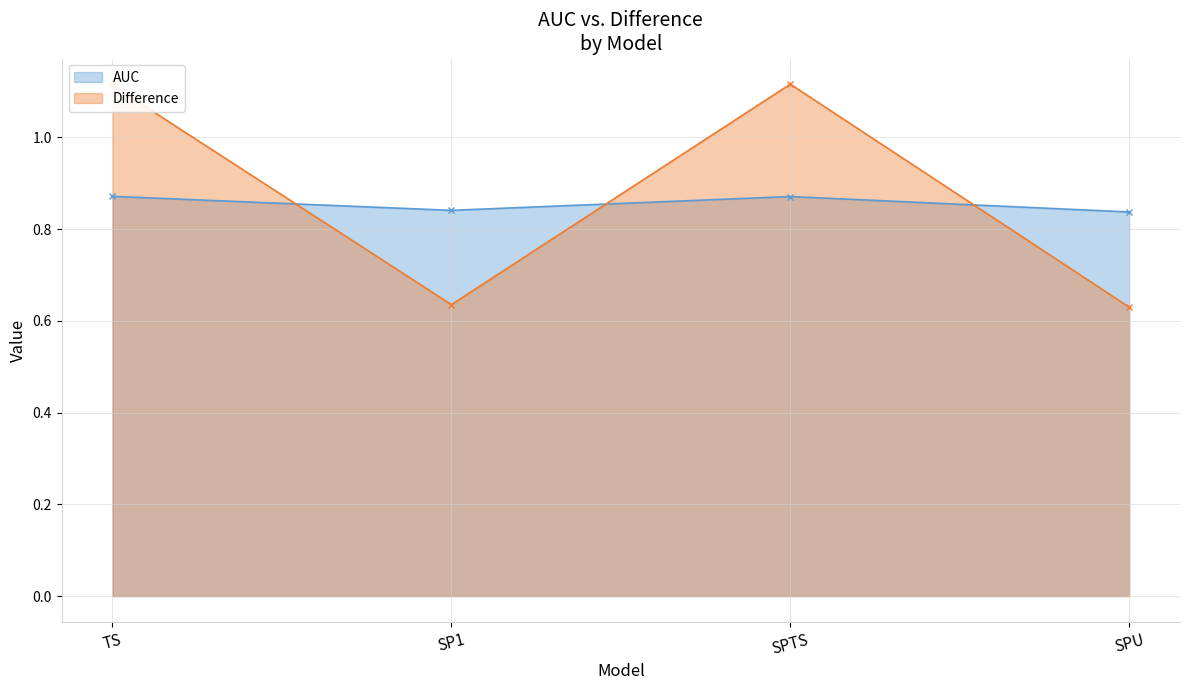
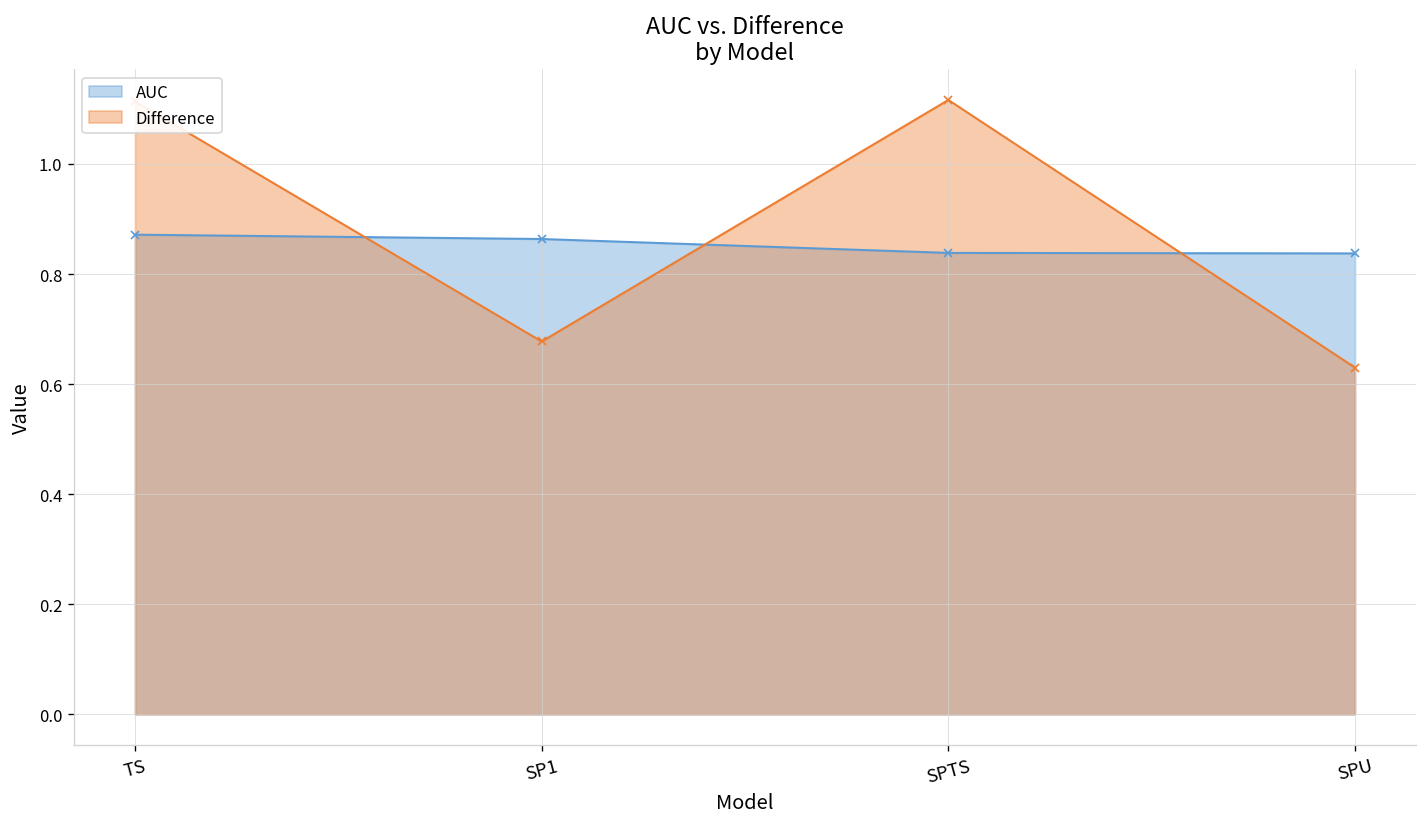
AUC, SP1: 0.84 -> 0.86
Difference, SP1: 0.64 -> 0.68
AUC, SPTS: 0.87 -> 0.84
